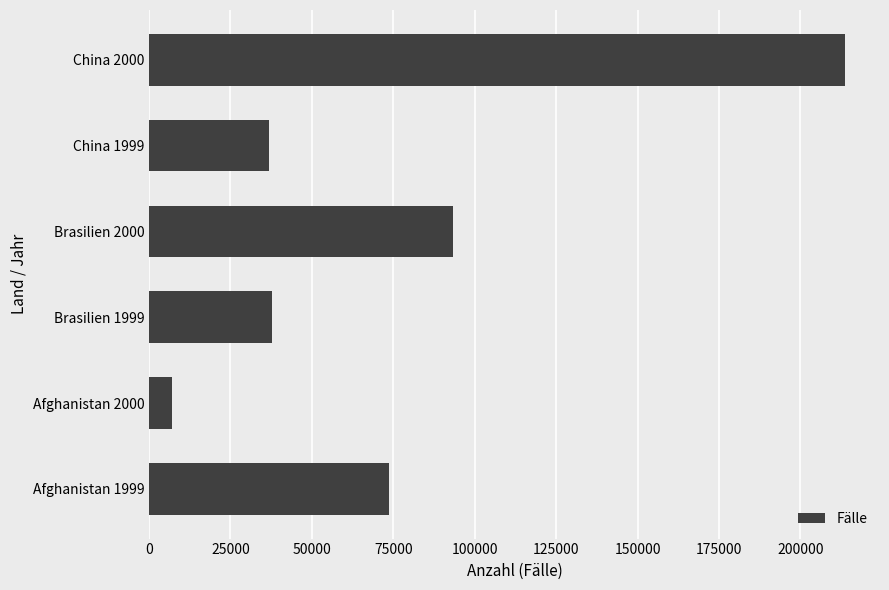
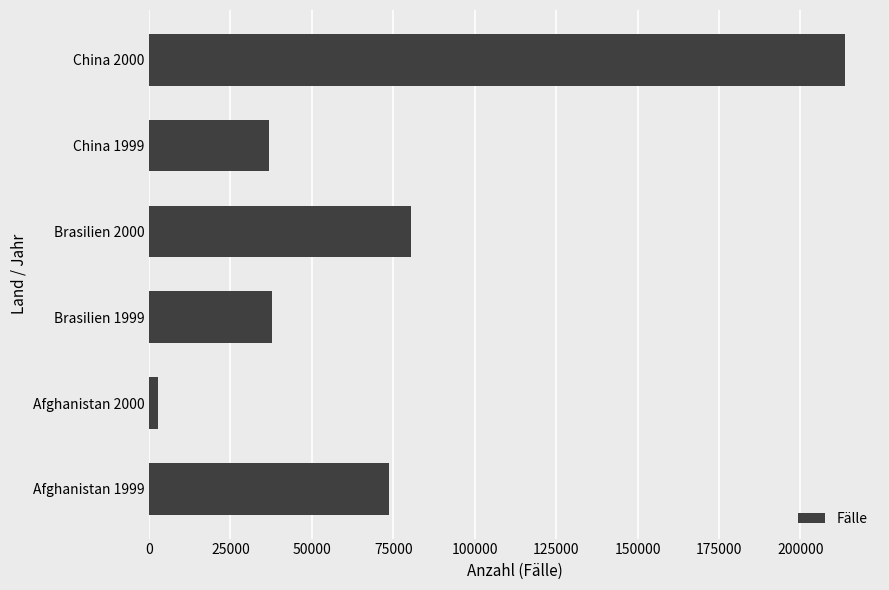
Brasilien 2000: 93000 -> 80000
Afghanistan 2000: 7000 -> 3000
